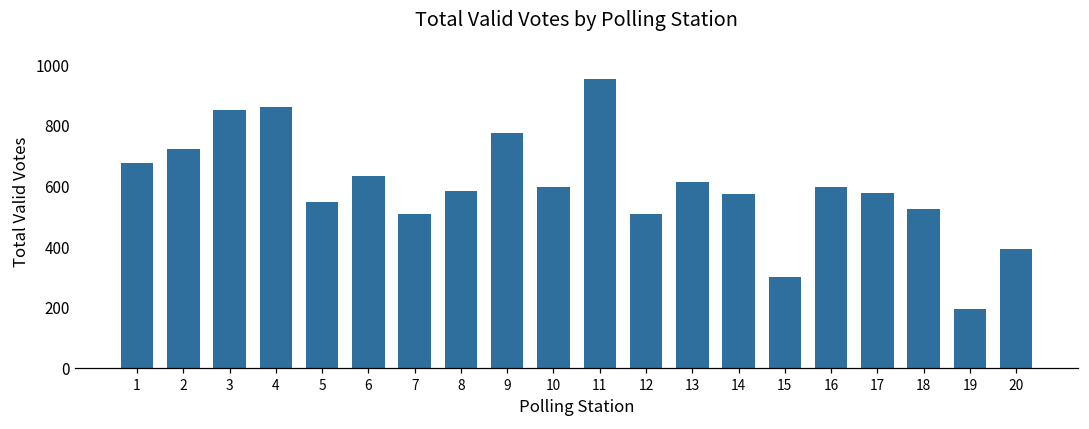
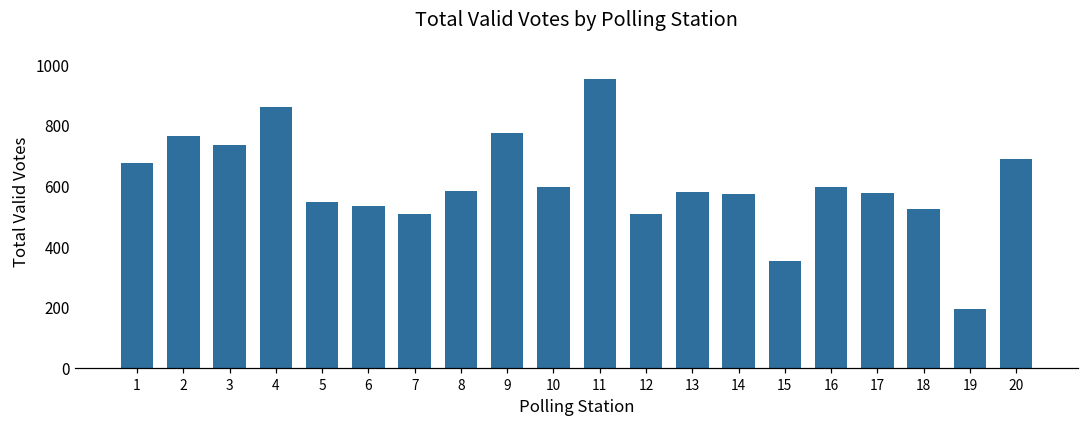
2: 720 -> 770
3: 850 -> 740
6: 630 -> 540
13: 620 -> 580
15: 300 -> 360
20: 400 -> 690
